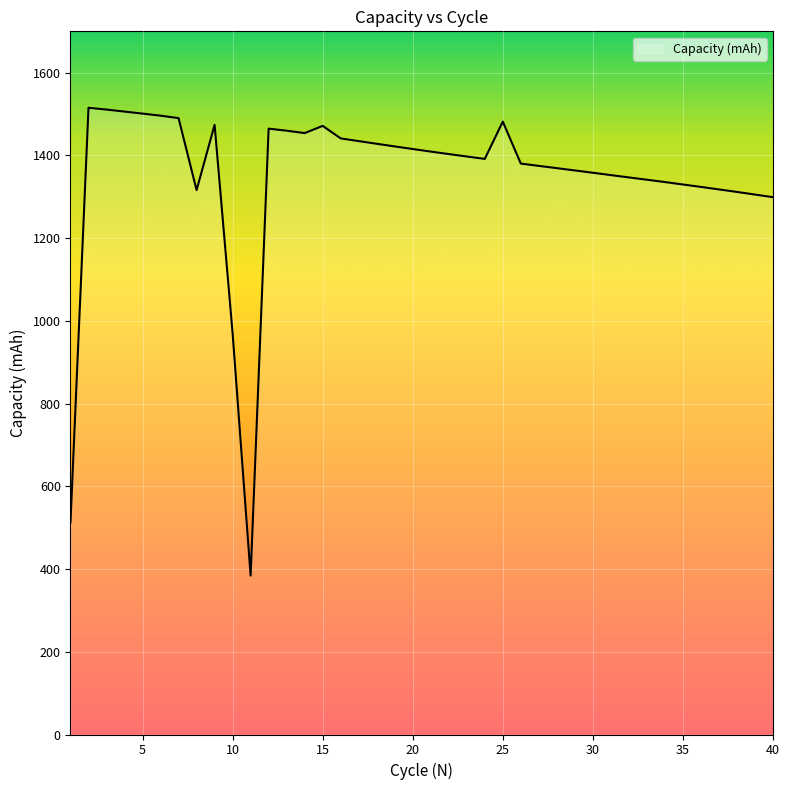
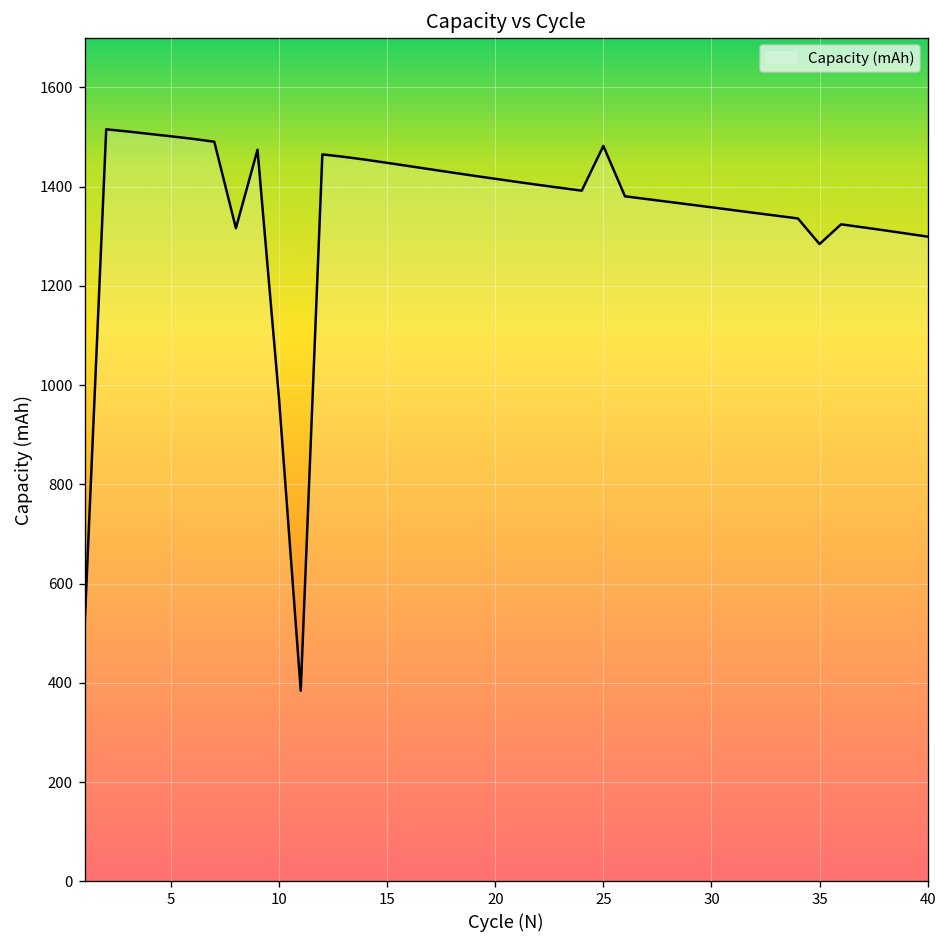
15: 1470 -> 1450
35: 1330 -> 1280
